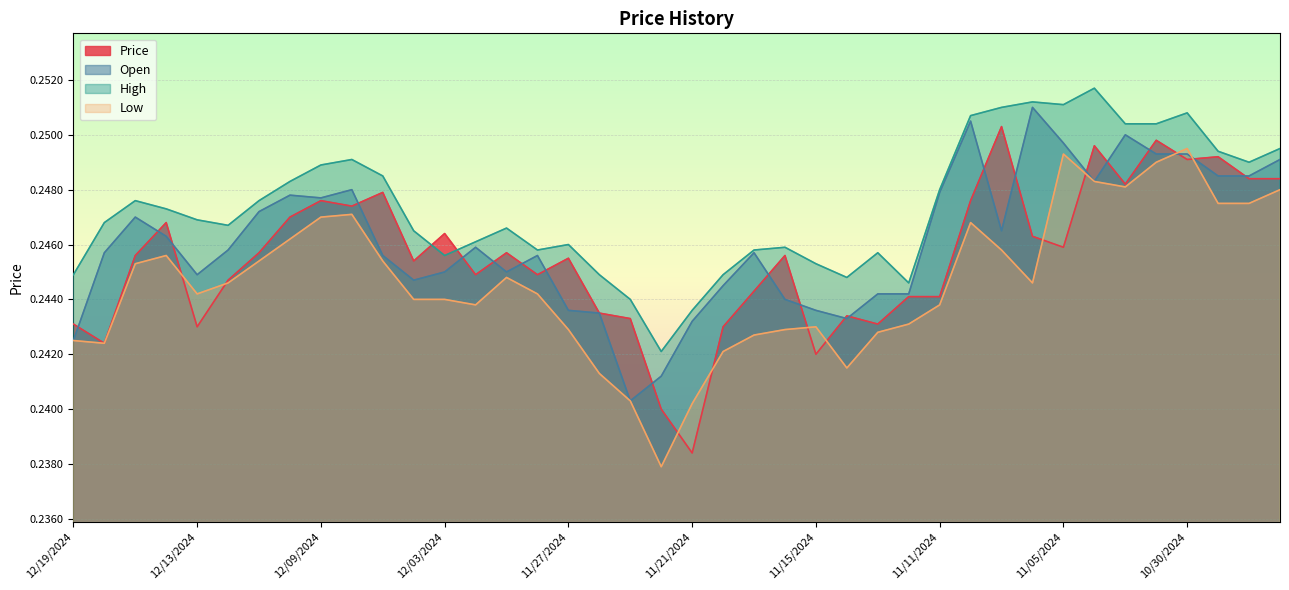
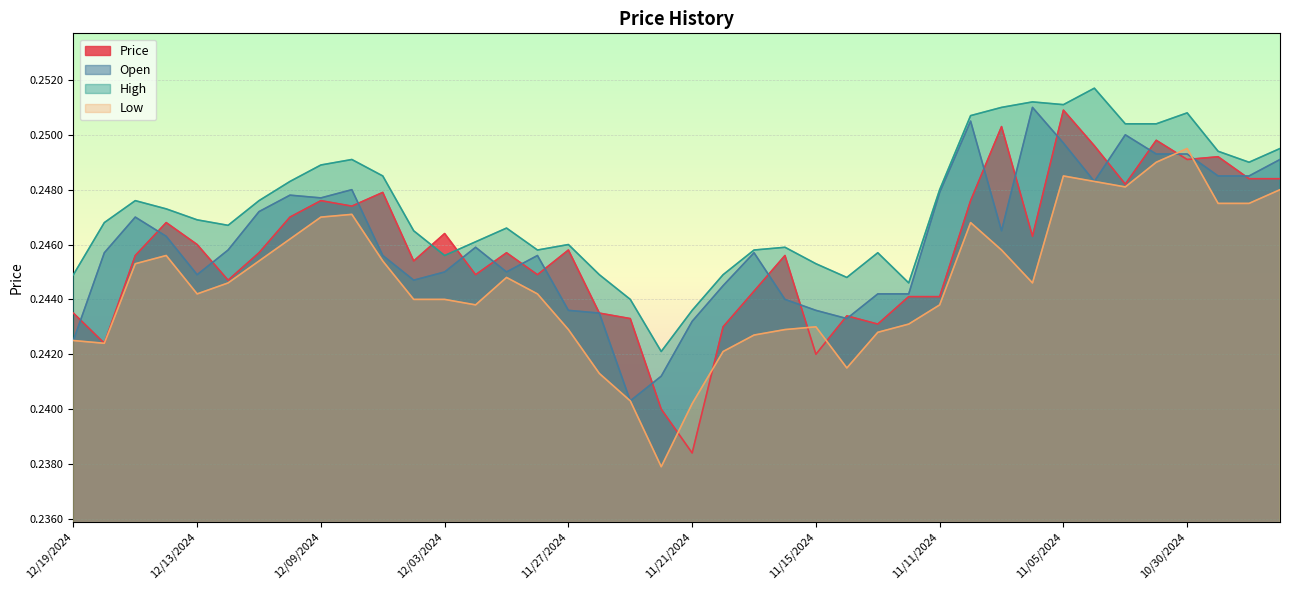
Price, 12/19/2024: 0.2431 -> 0.2435
Price, 12/13/2024: 0.243 -> 0.246
Price, 11/27/2024: 0.2455 -> 0.2458
Price, 11/05/2024: 0.2459 -> 0.2509
Low, 11/05/2024: 0.2493 -> 0.2485
